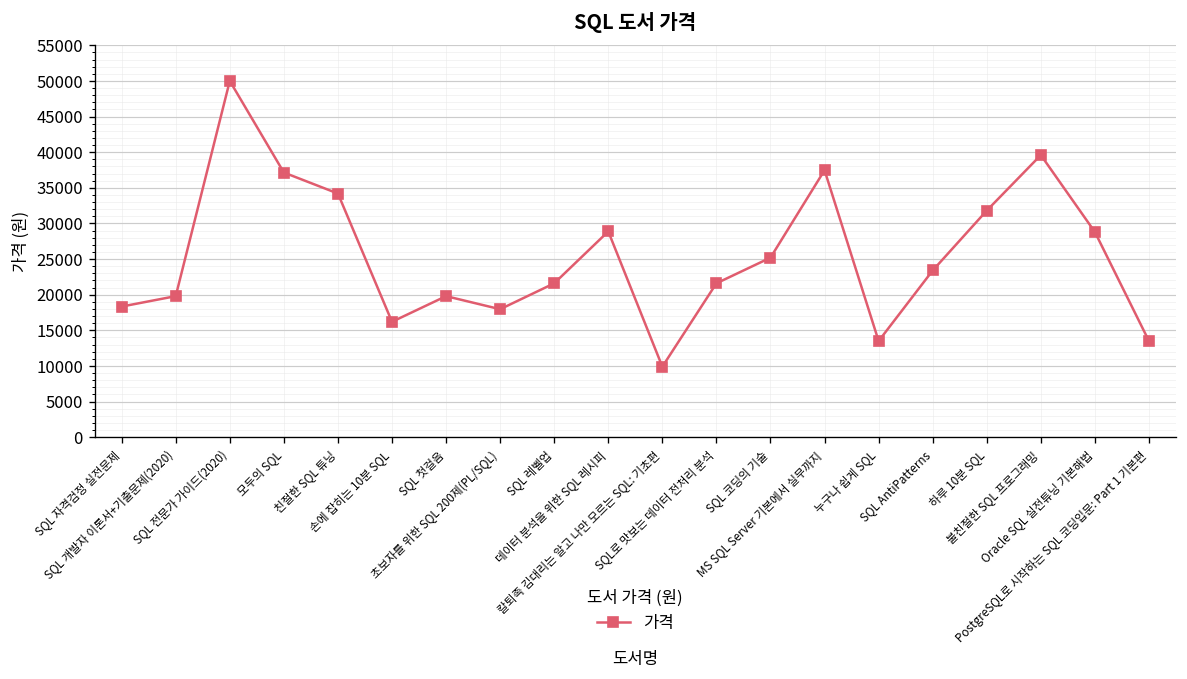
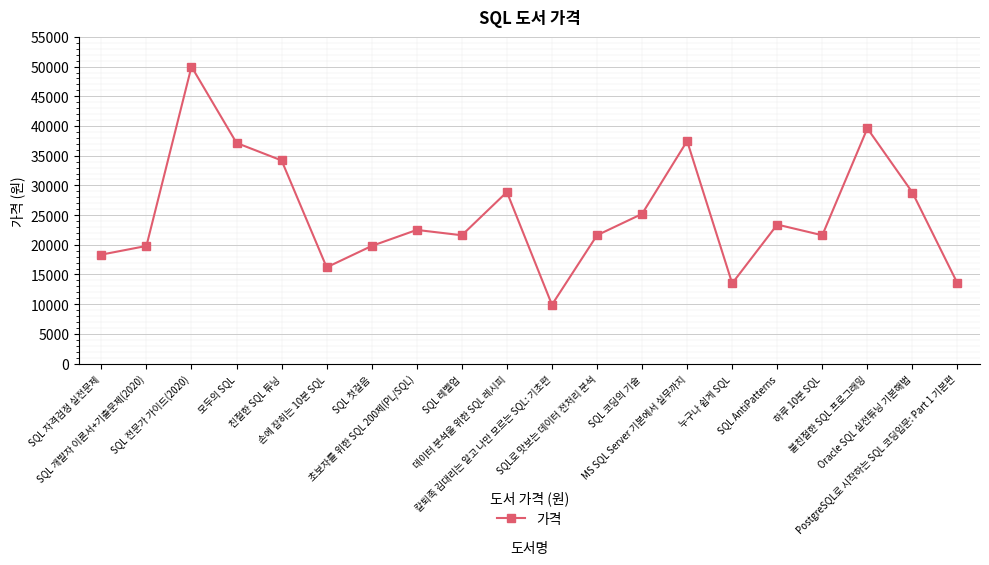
초보자를 위한 SQL 200제(PL/SQL): 18000 -> 23000
하루 10분 SQL: 32000 -> 22000
